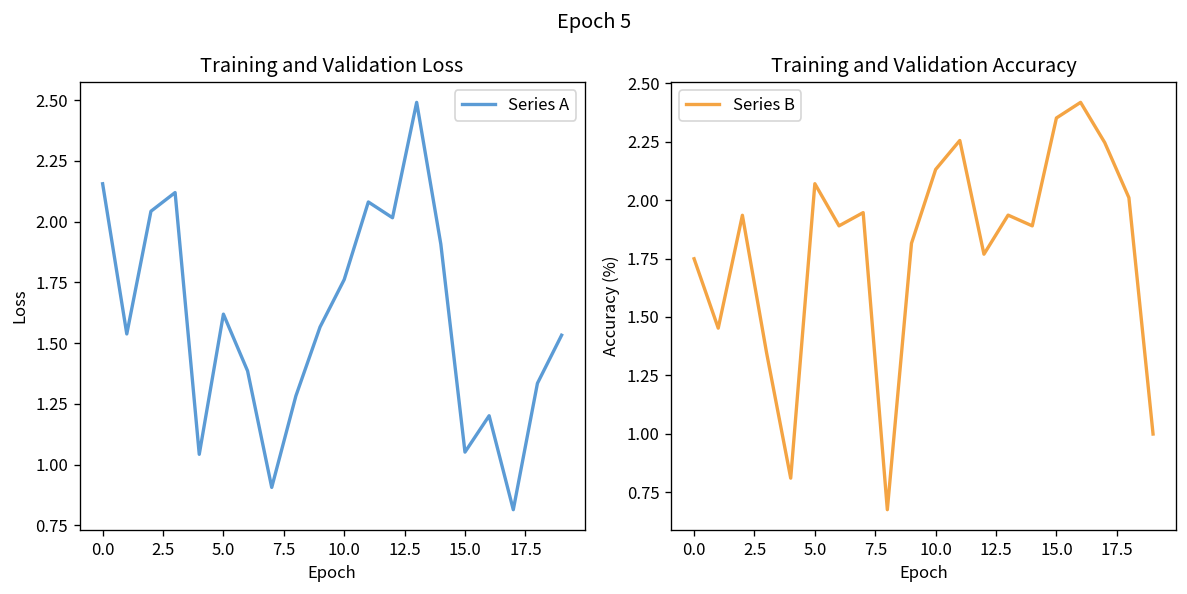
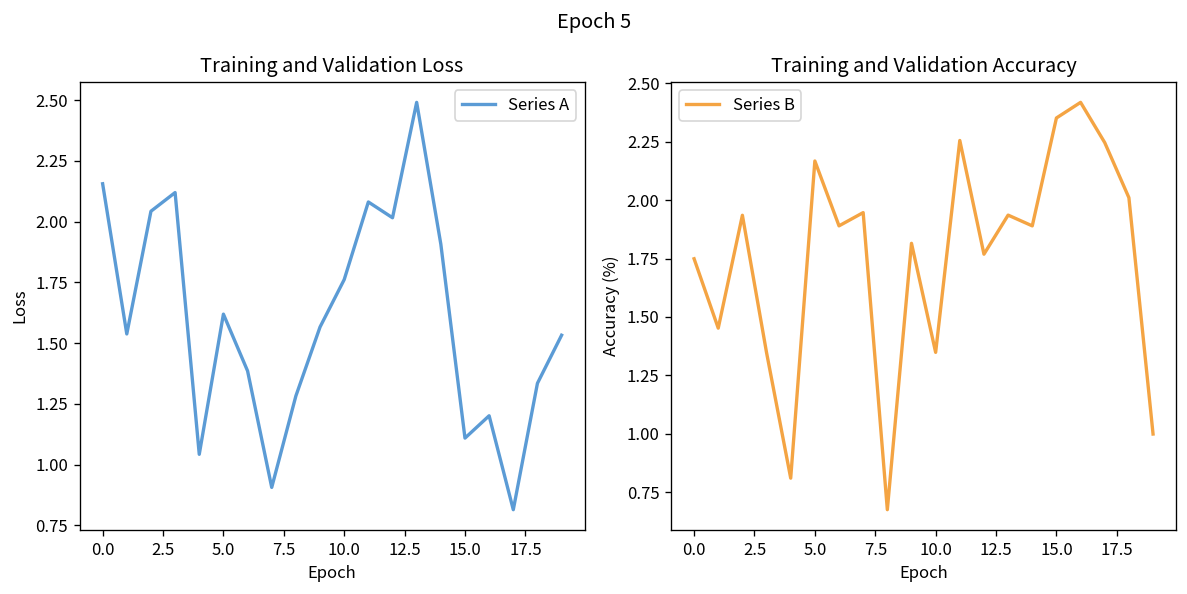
Training and Validation Loss, 15.0: 1.05 -> 1.11
Training and Validation Accuracy, 5.0: 2.07 -> 2.17
Training and Validation Accuracy, 10.0: 2.13 -> 1.35
